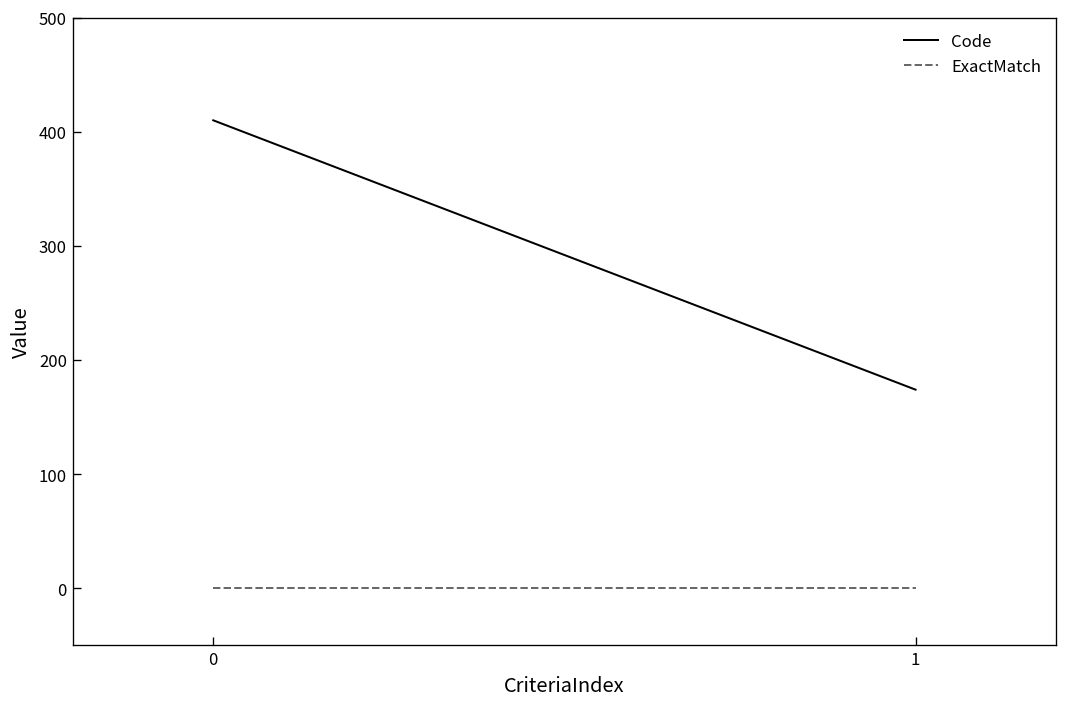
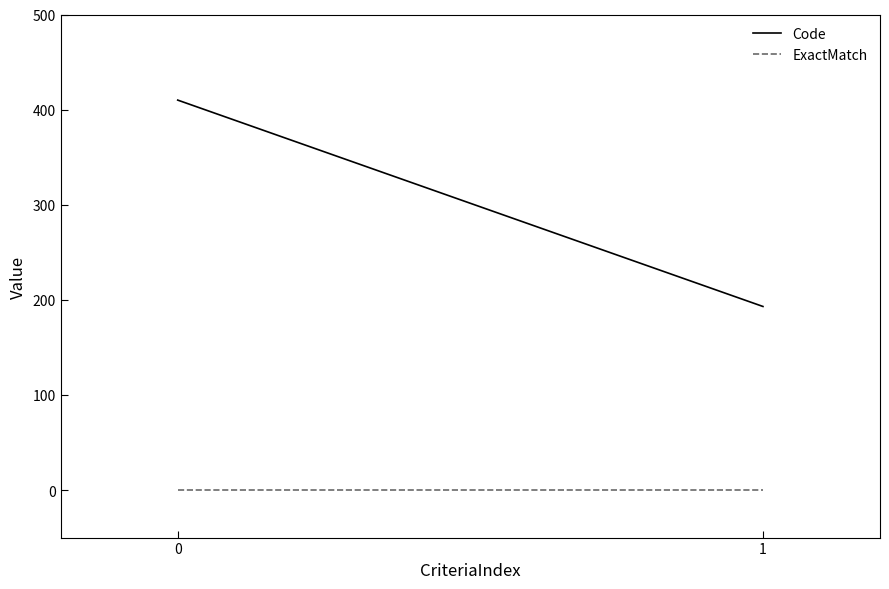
Code, 1: 170 -> 190
